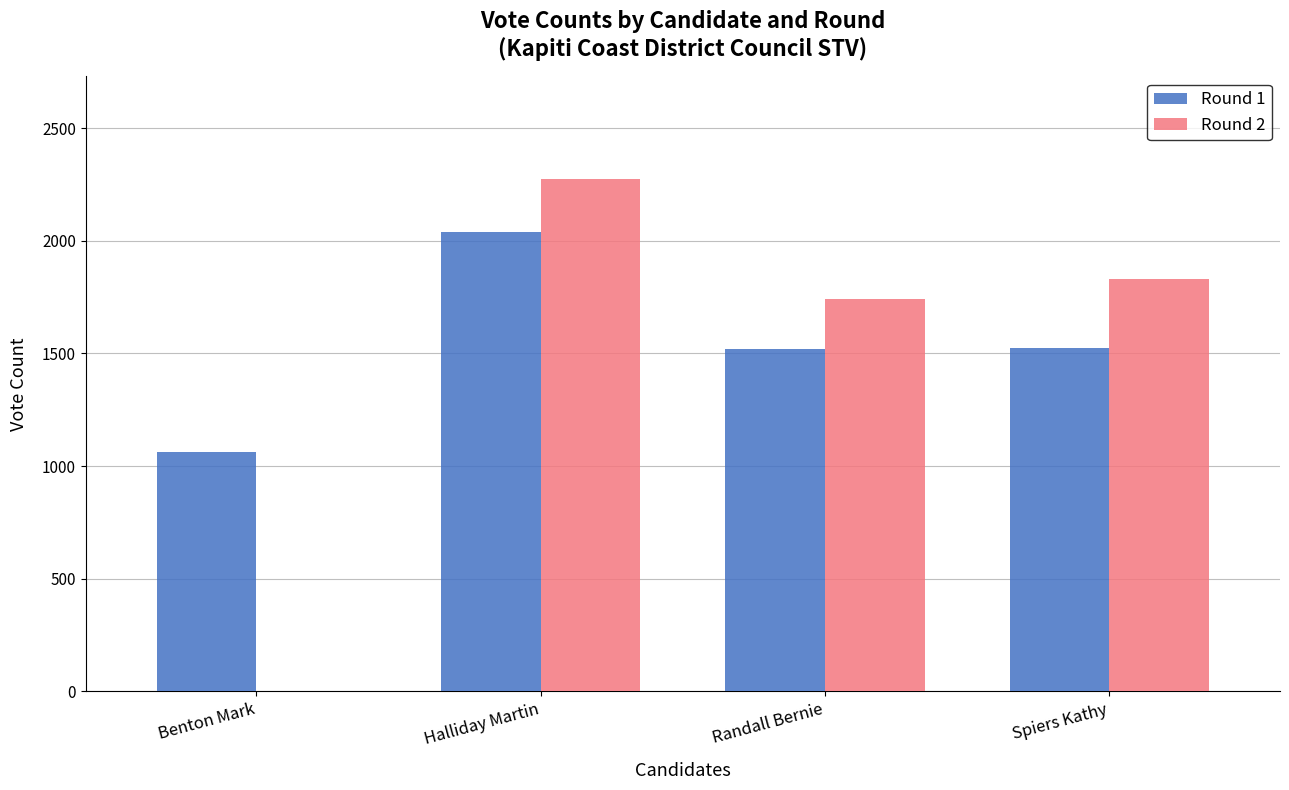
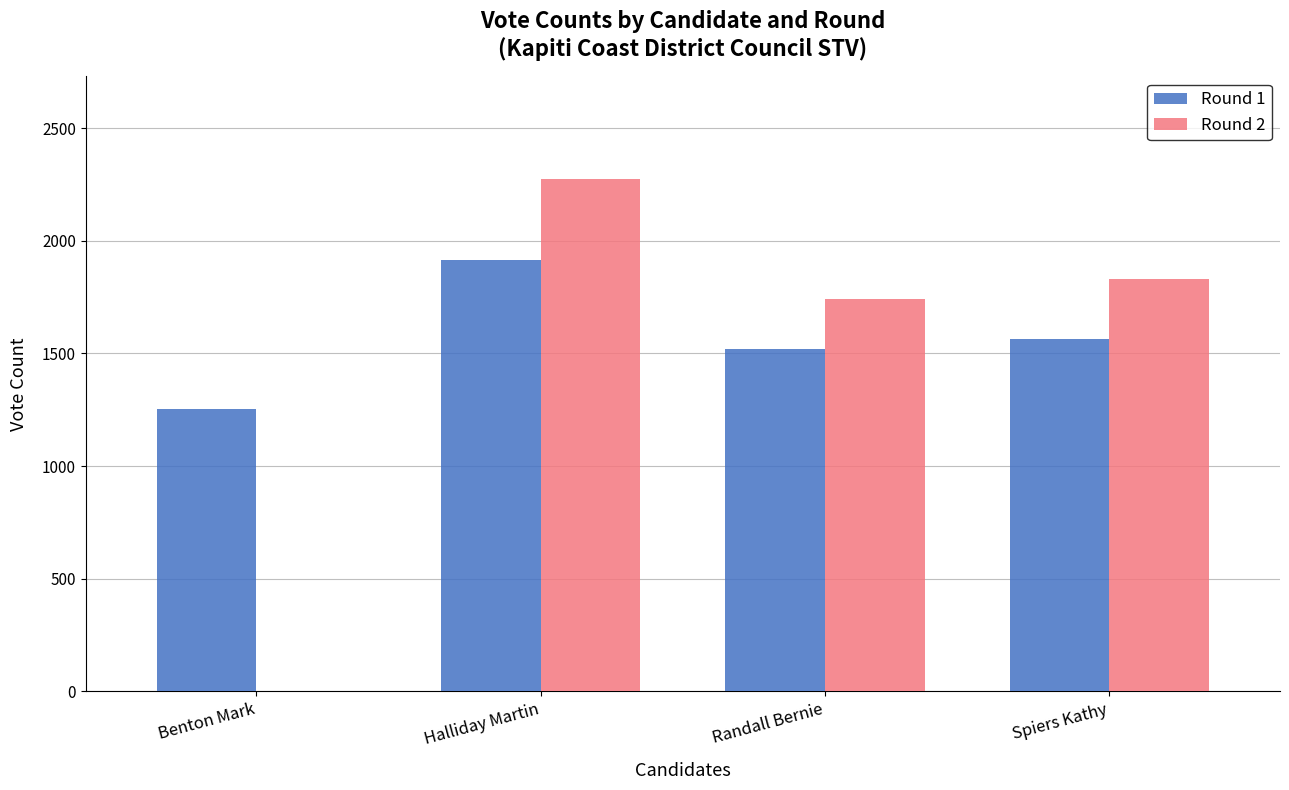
Round 1, Benton Mark: 1060 -> 1250
Round 1, Halliday Martin: 2040 -> 1920
Round 1, Spiers Kathy: 1530 -> 1560
